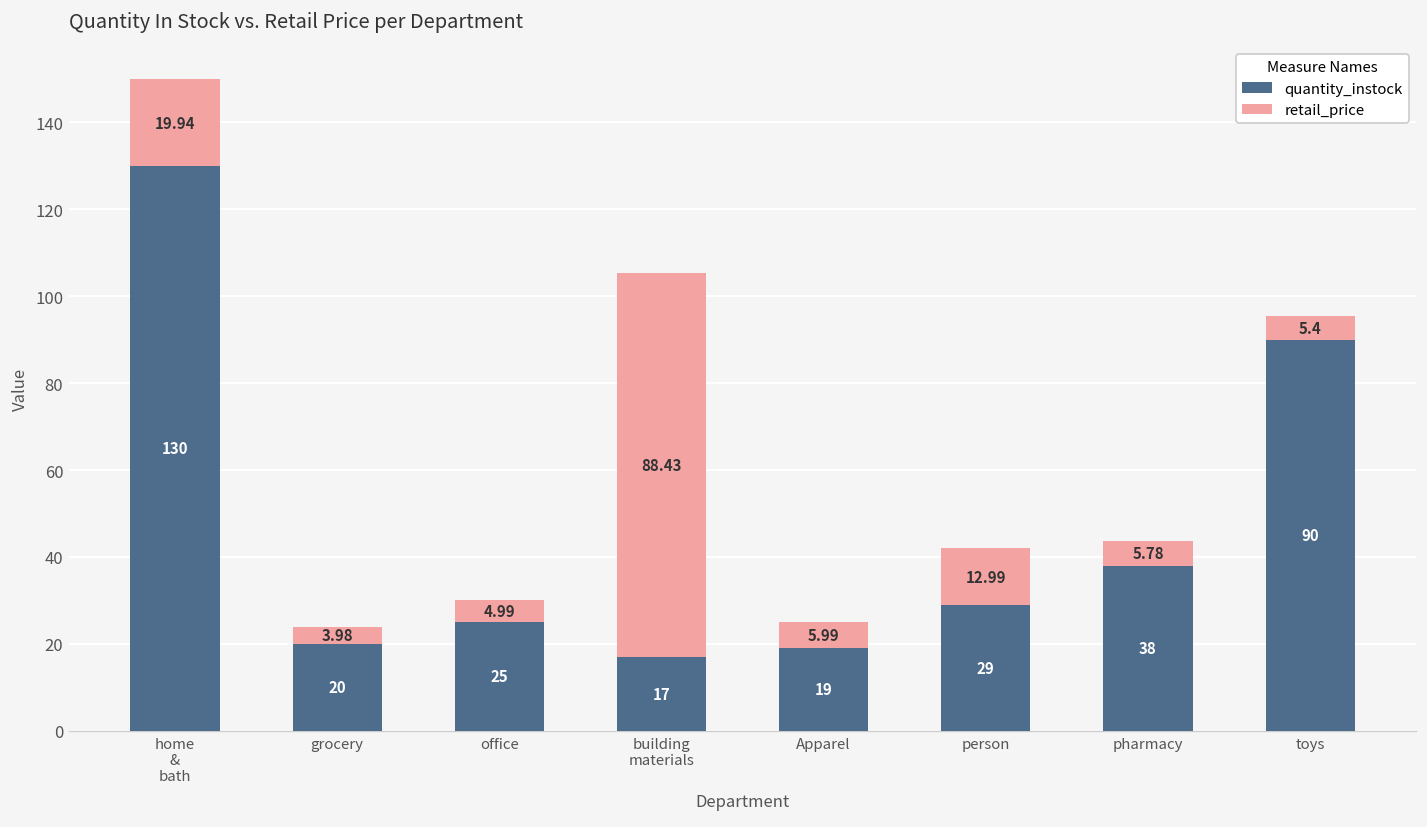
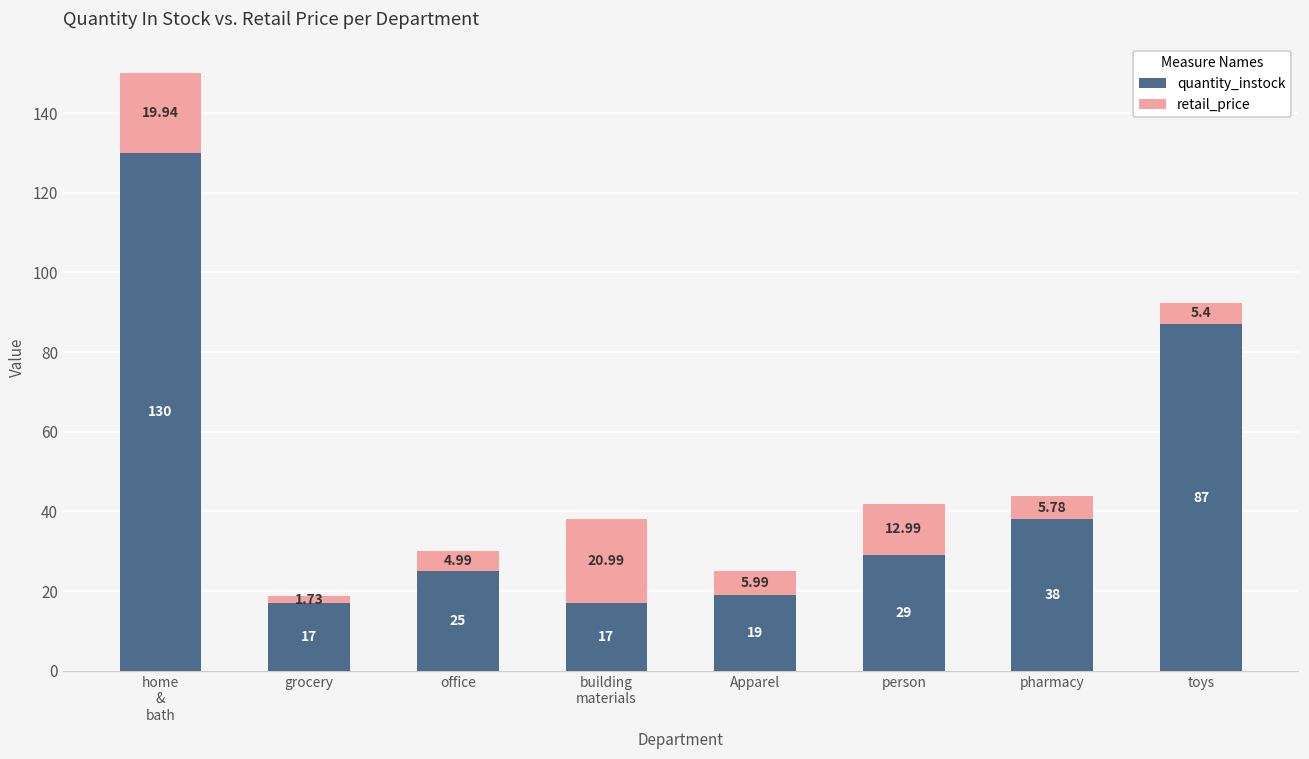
quantity_instock, grocery: 20 -> 17
retail_price, grocery: 3.98 -> 1.73
retail_price, building materials: 88.43 -> 20.99
quantity_instock, toys: 90 -> 87
